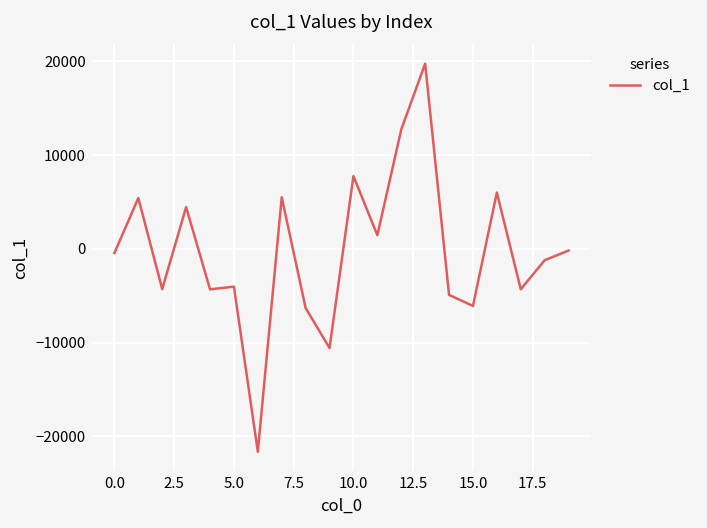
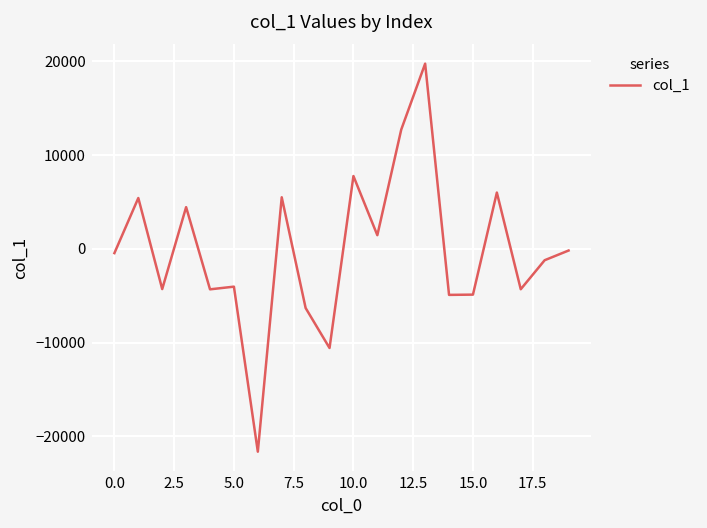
15.0: -6000 -> -5000
